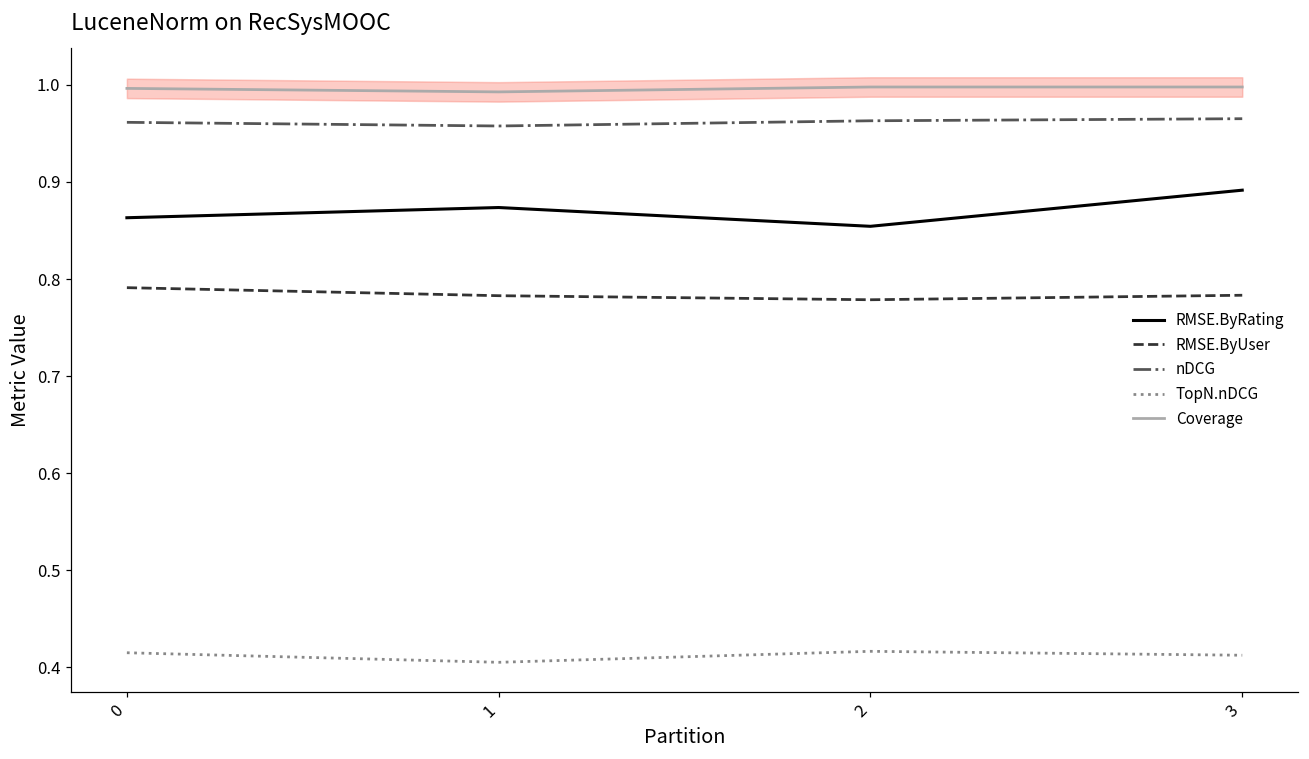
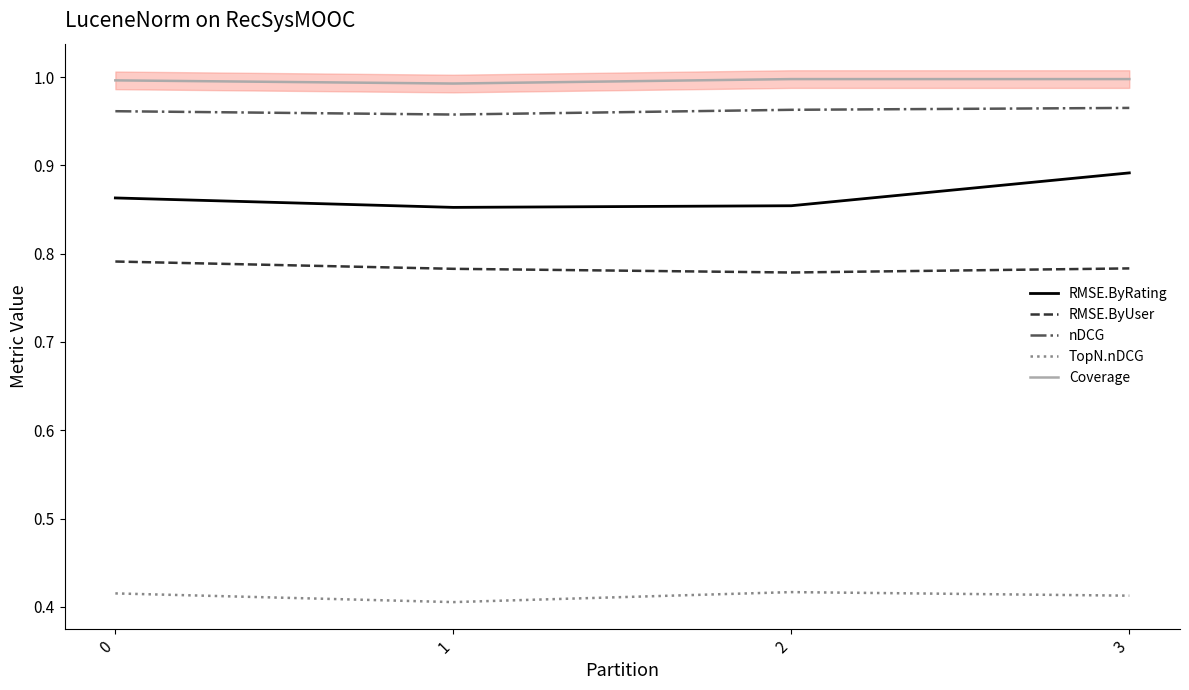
RMSE.ByRating, 1: 0.87 -> 0.85
